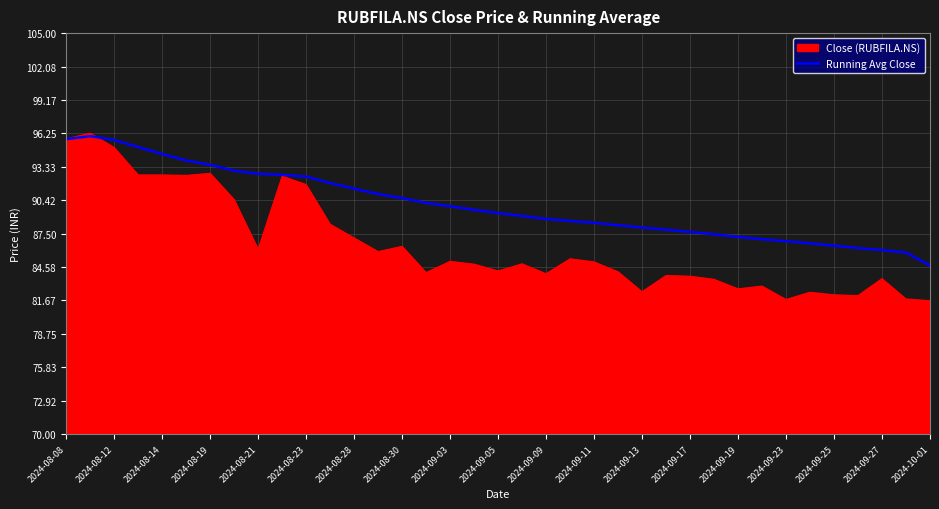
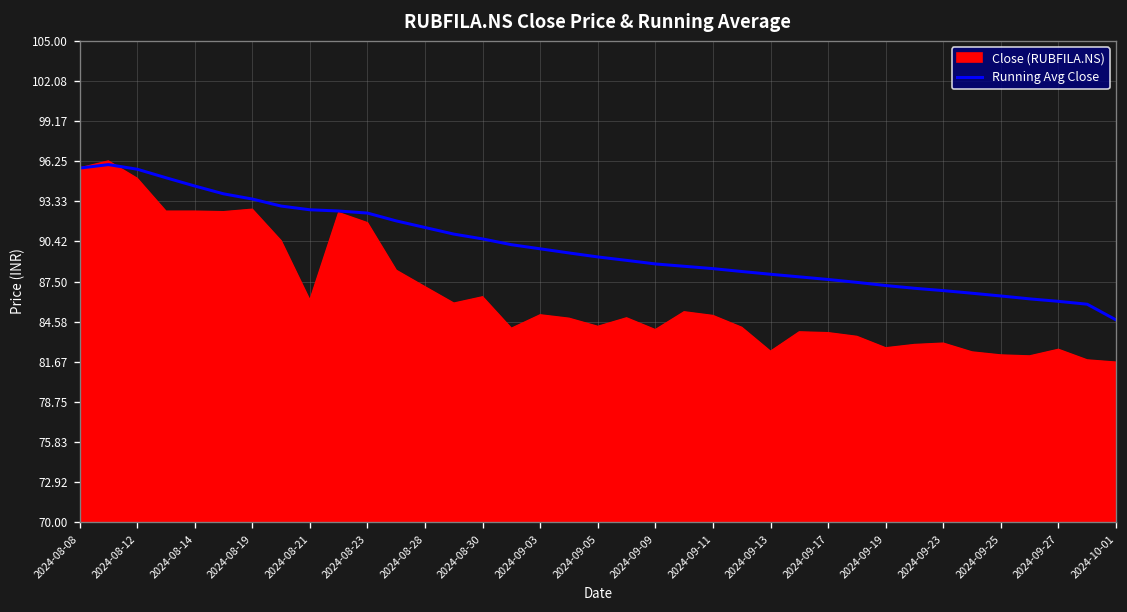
Close (RUBFILA.NS), 2024-09-23: 81.7 -> 83.0
Close (RUBFILA.NS), 2024-09-27: 83.6 -> 82.6
